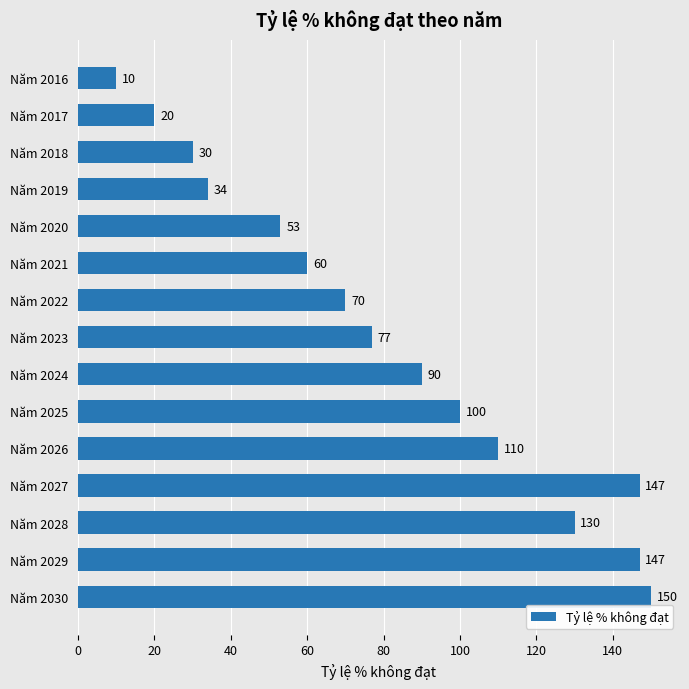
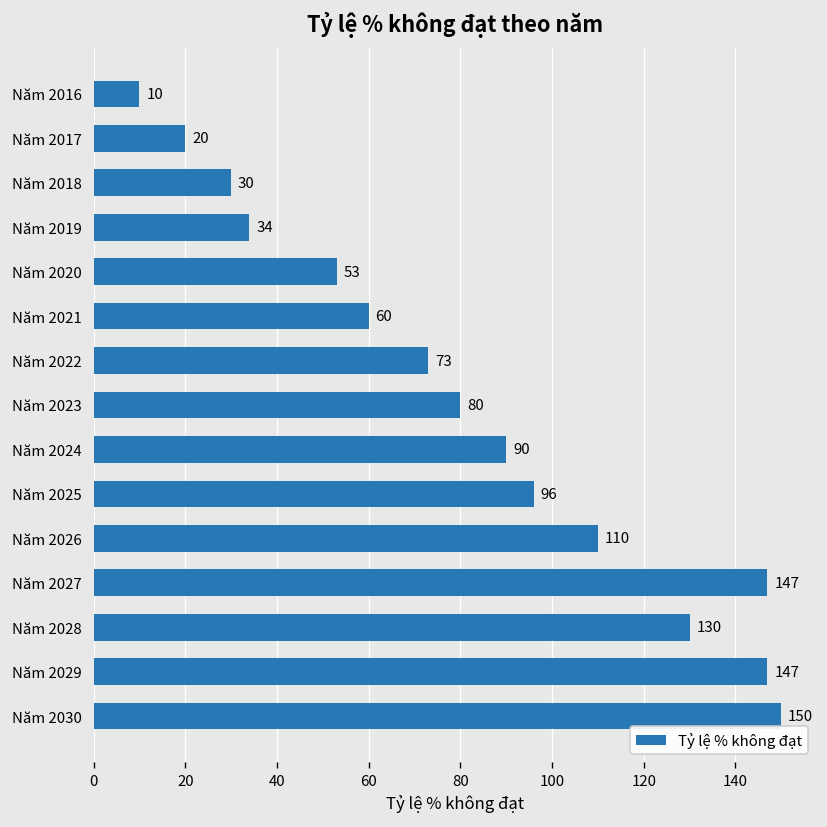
Năm 2022: 70 -> 73
Năm 2023: 77 -> 80
Năm 2025: 100 -> 96
